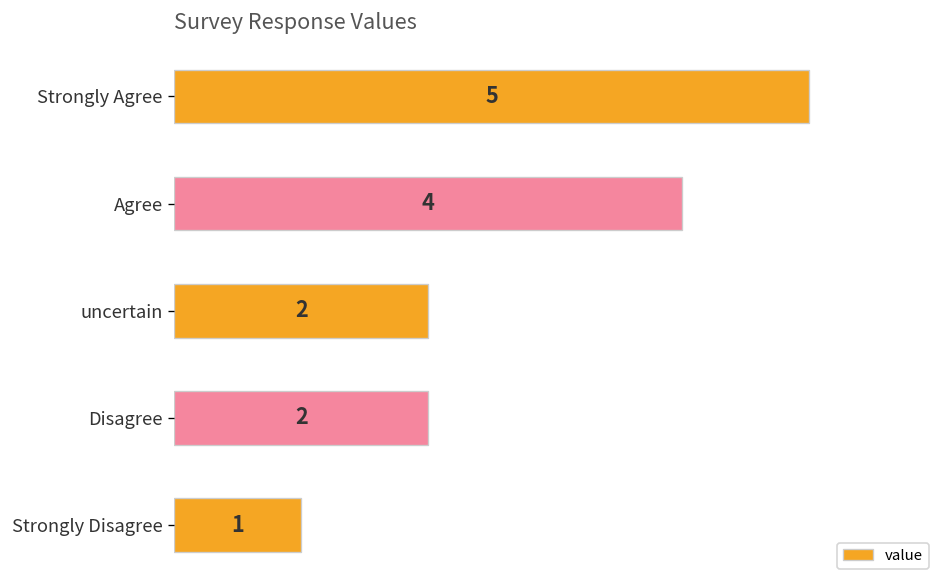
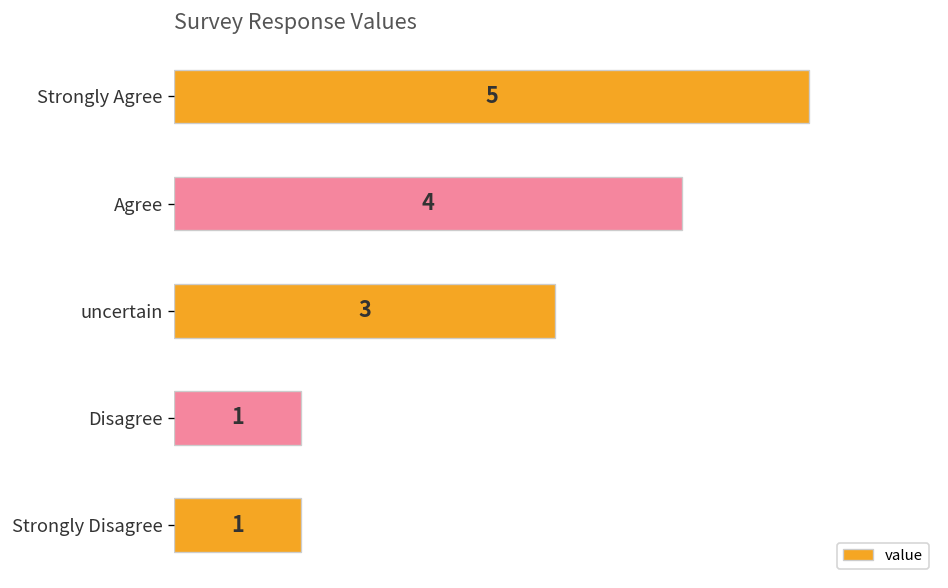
uncertain: 2 -> 3
Disagree: 2 -> 1
